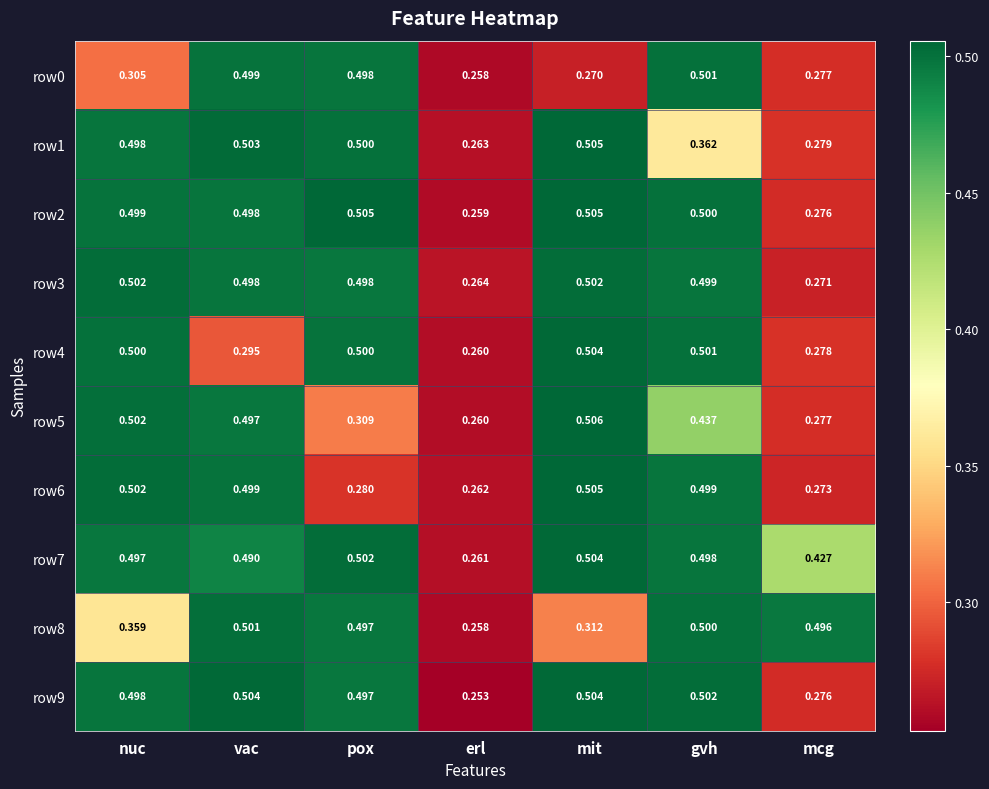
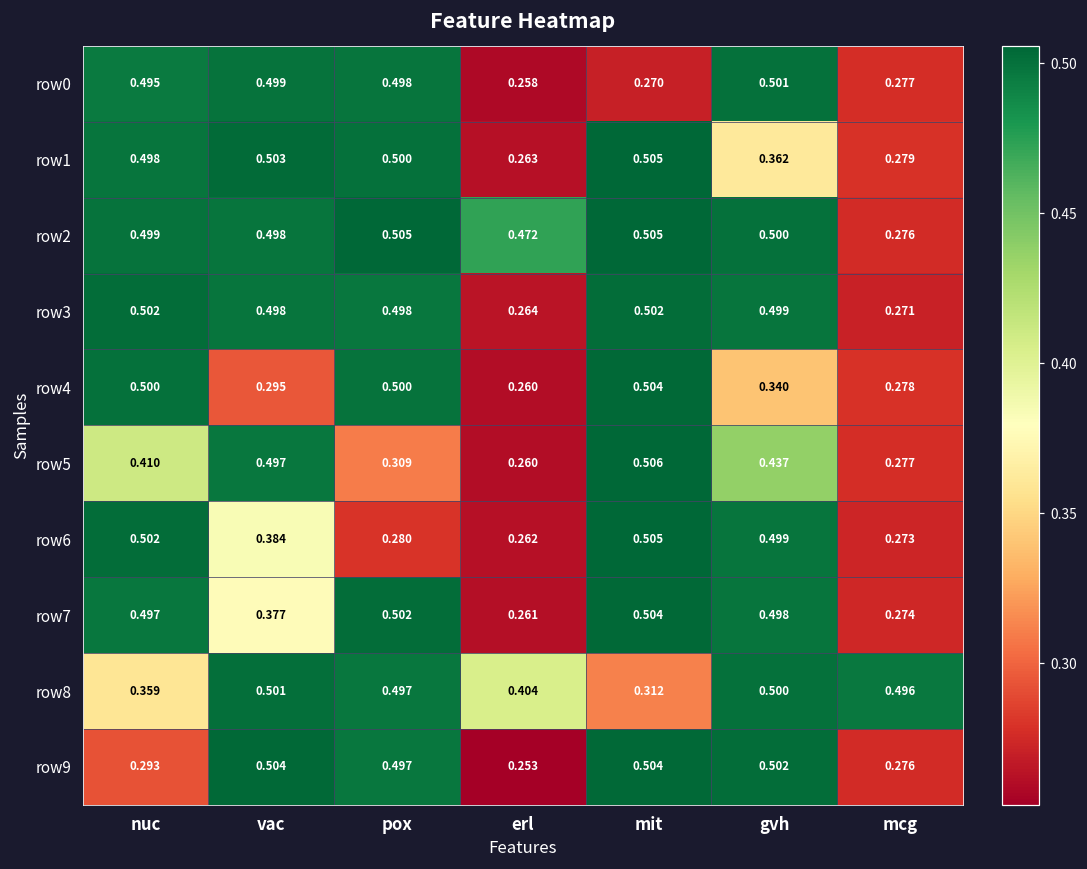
row0, nuc: 0.305 -> 0.495
row2, erl: 0.259 -> 0.472
row4, gvh: 0.501 -> 0.340
row5, nuc: 0.502 -> 0.410
row6, vac: 0.499 -> 0.384
row7, vac: 0.490 -> 0.377
row7, mcg: 0.427 -> 0.274
row8, erl: 0.258 -> 0.404
row9, nuc: 0.498 -> 0.293
